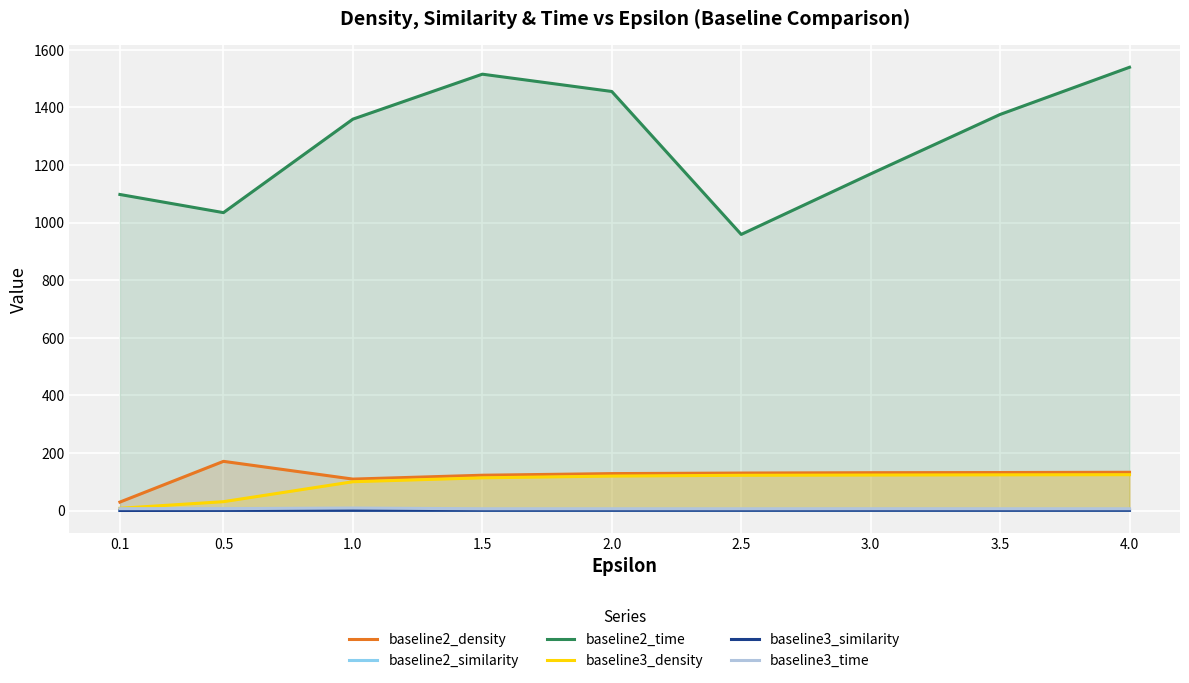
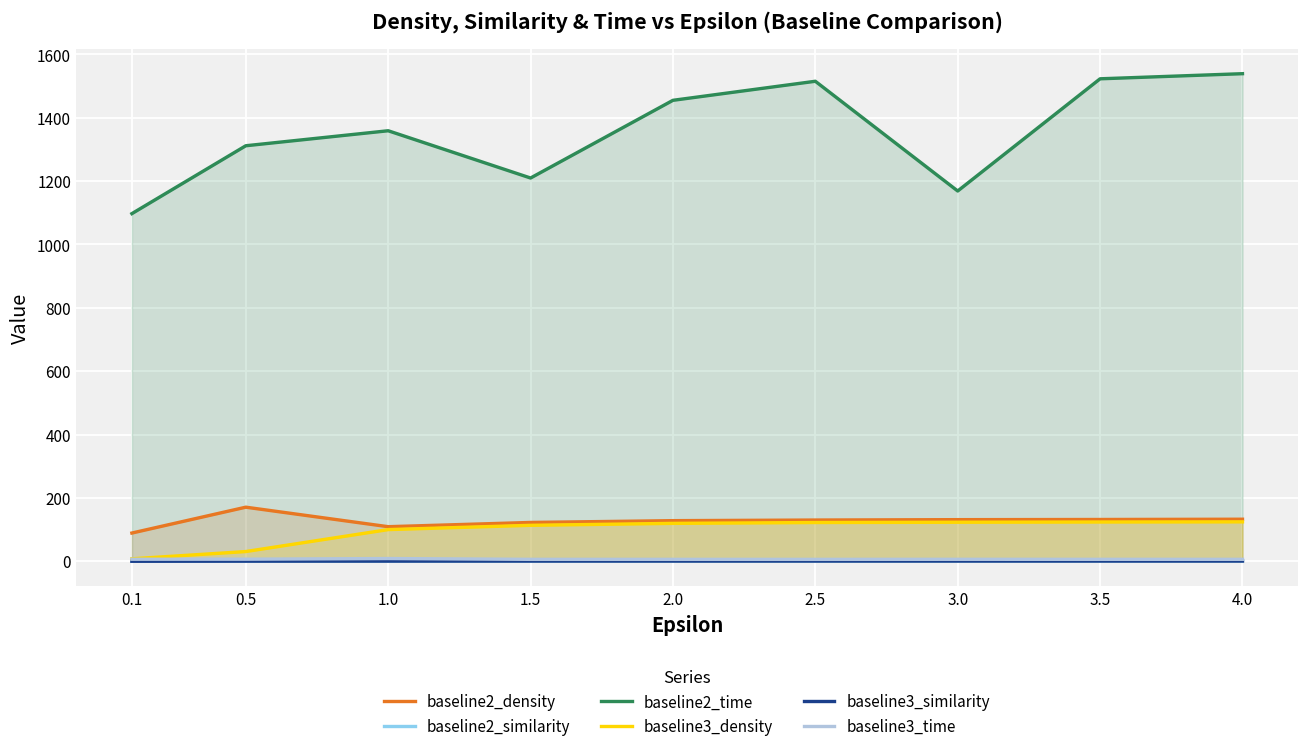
baseline2_density, 0.1: 30 -> 90
baseline2_time, 0.5: 1030 -> 1310
baseline2_time, 1.5: 1520 -> 1210
baseline2_time, 2.5: 960 -> 1520
baseline2_time, 3.5: 1380 -> 1520
